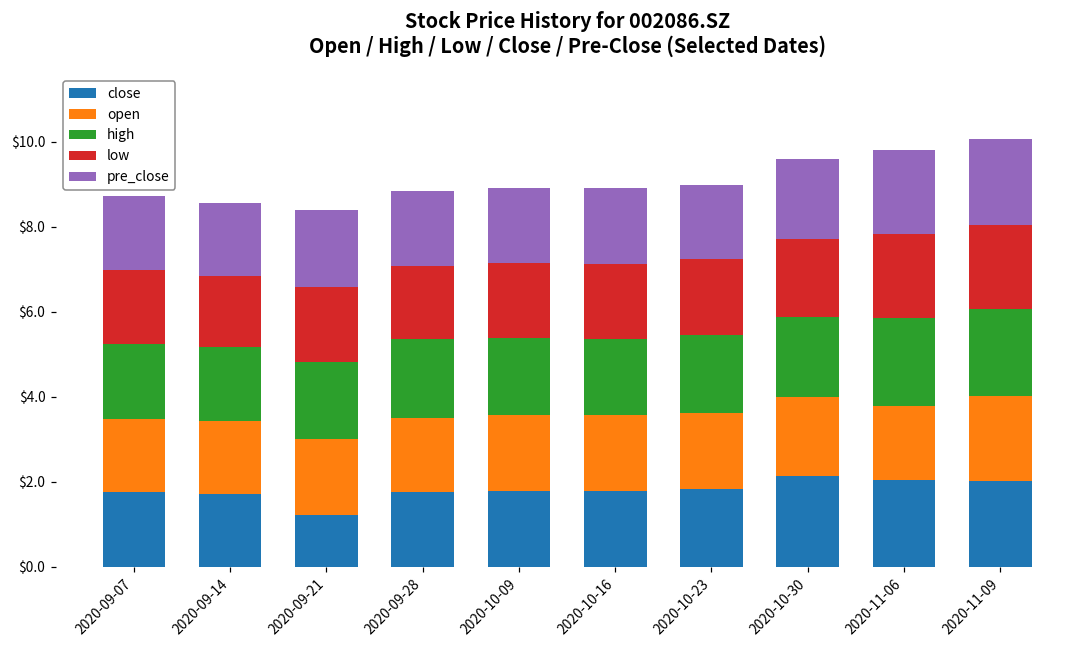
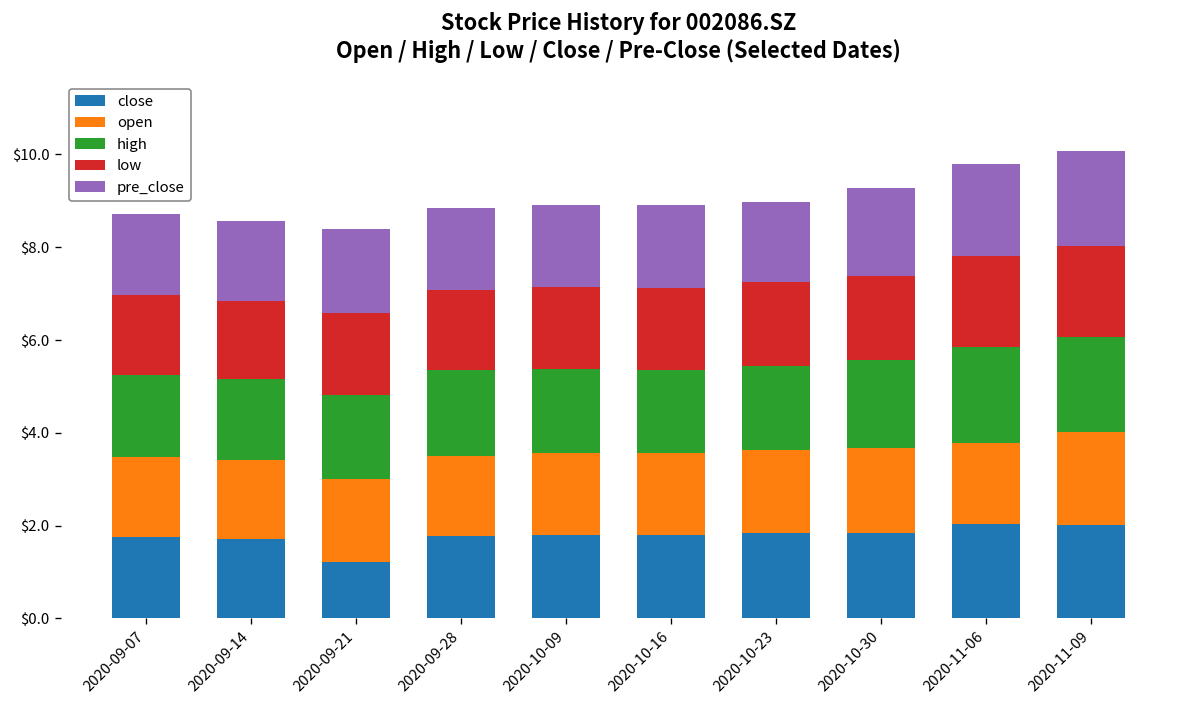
close, 2020-10-30: $2.1 -> $1.8
